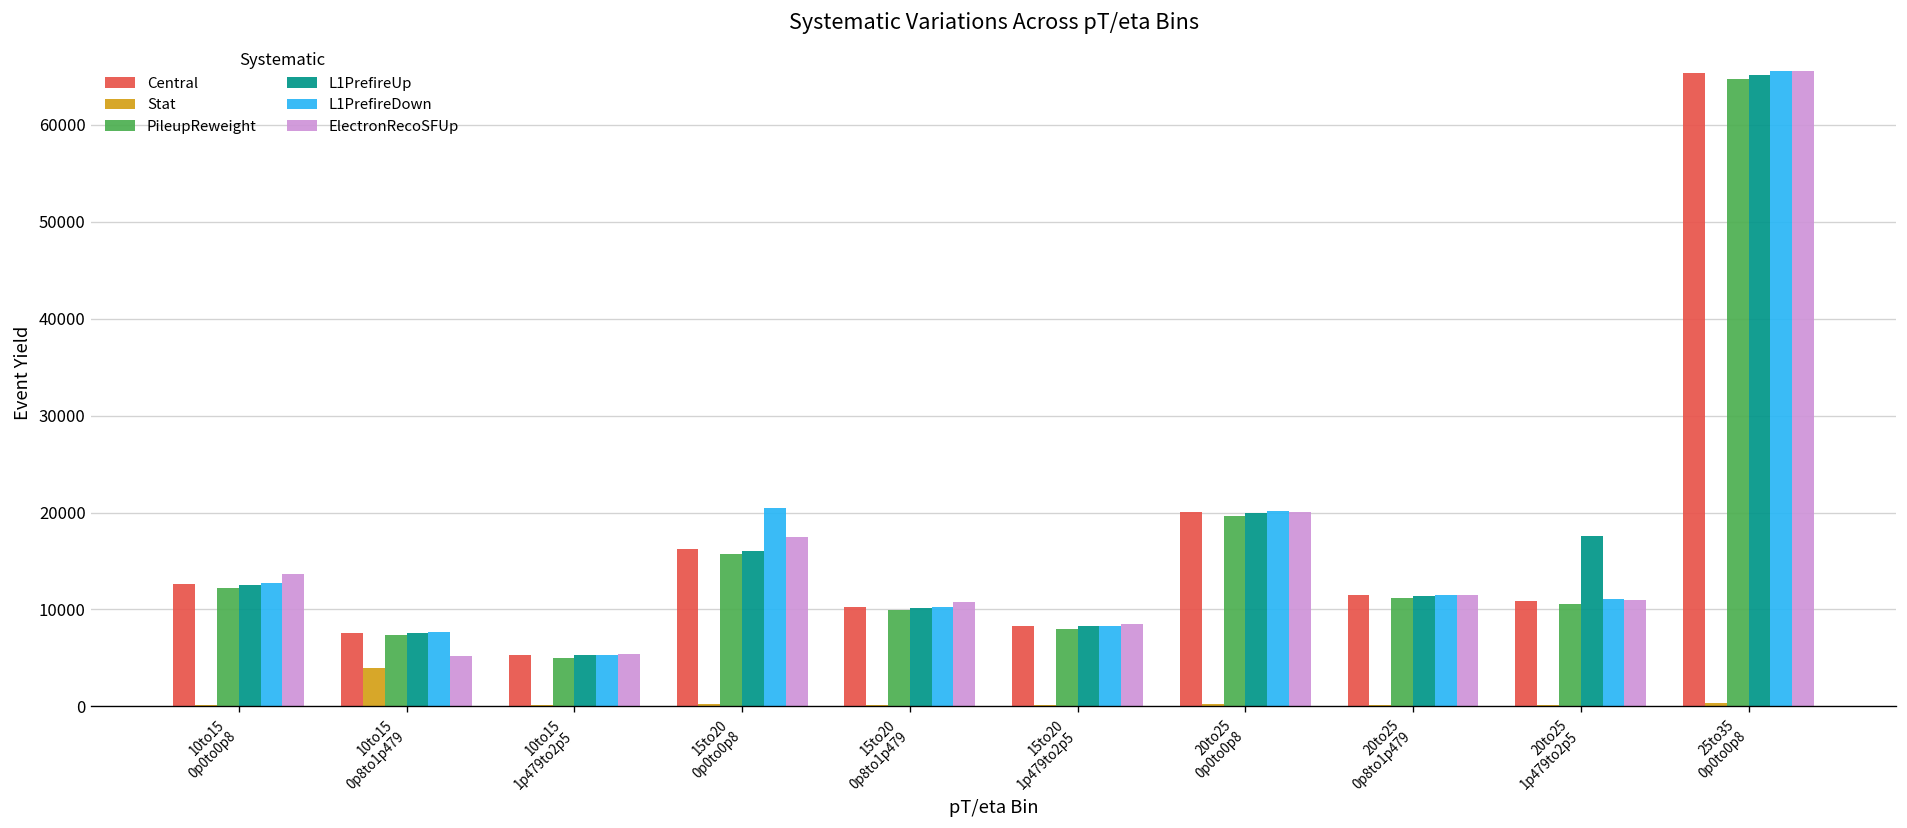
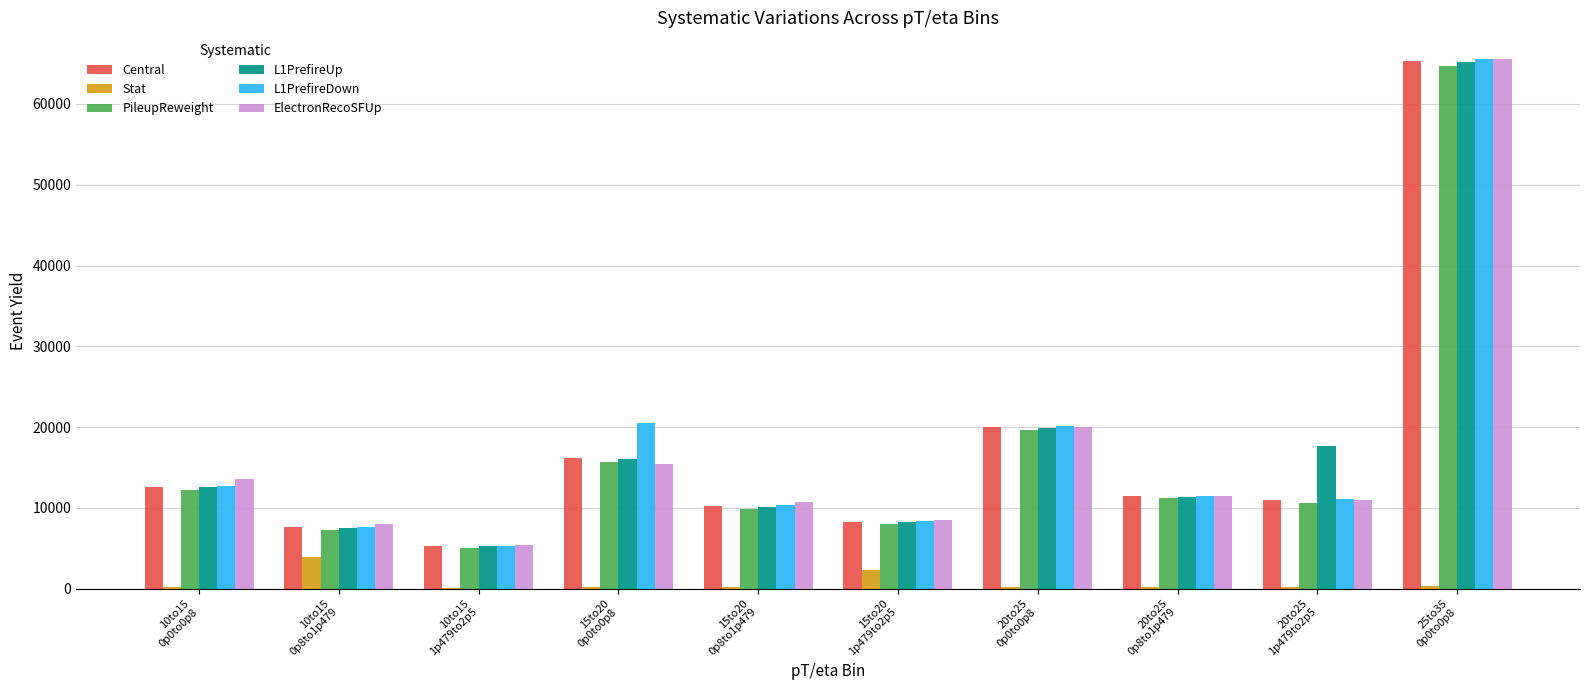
ElectronRecoSFUp, 10to15 0p8to1p479: 5000 -> 8000
ElectronRecoSFUp, 15to20 0p0to0p8: 17000 -> 15000
Stat, 15to20 1p479to2p5: 0 -> 2000
